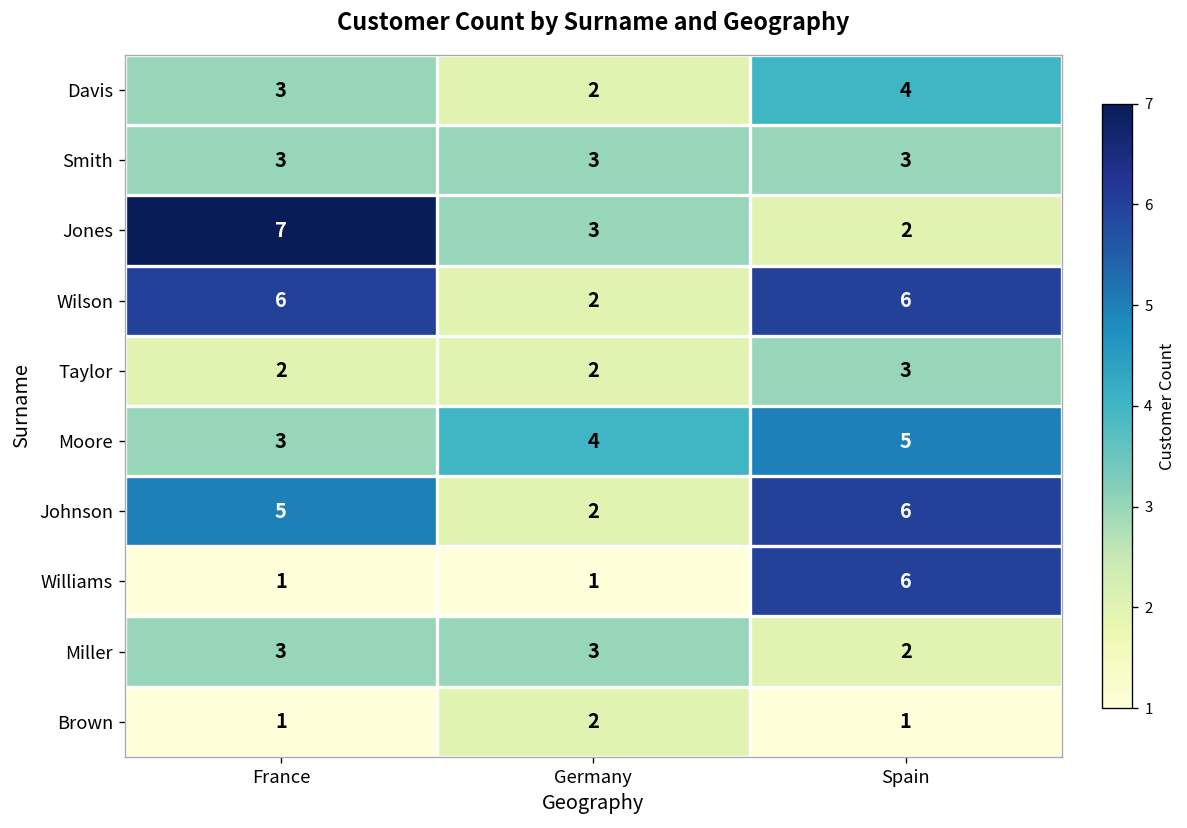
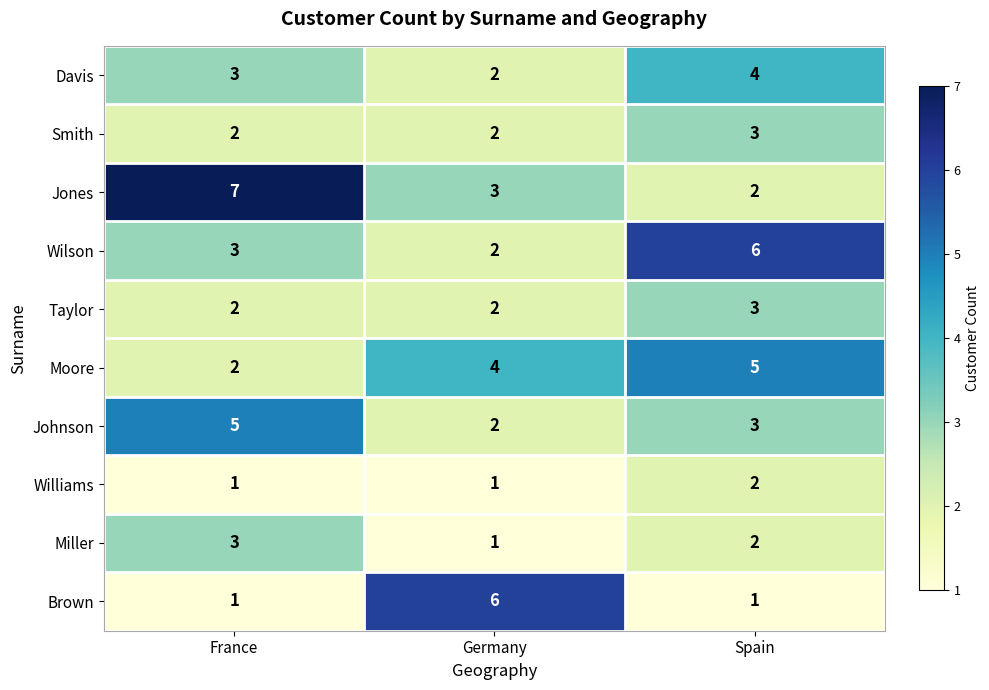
Smith, France: 3 -> 2
Smith, Germany: 3 -> 2
Wilson, France: 6 -> 3
Moore, France: 3 -> 2
Johnson, Spain: 6 -> 3
Williams, Spain: 6 -> 2
Miller, Germany: 3 -> 1
Brown, Germany: 2 -> 6
